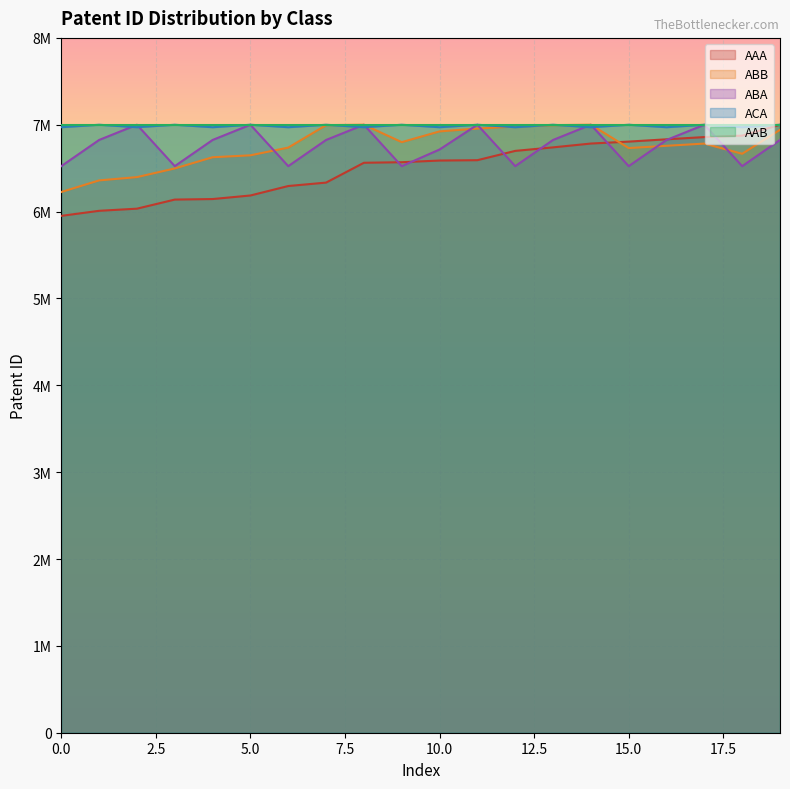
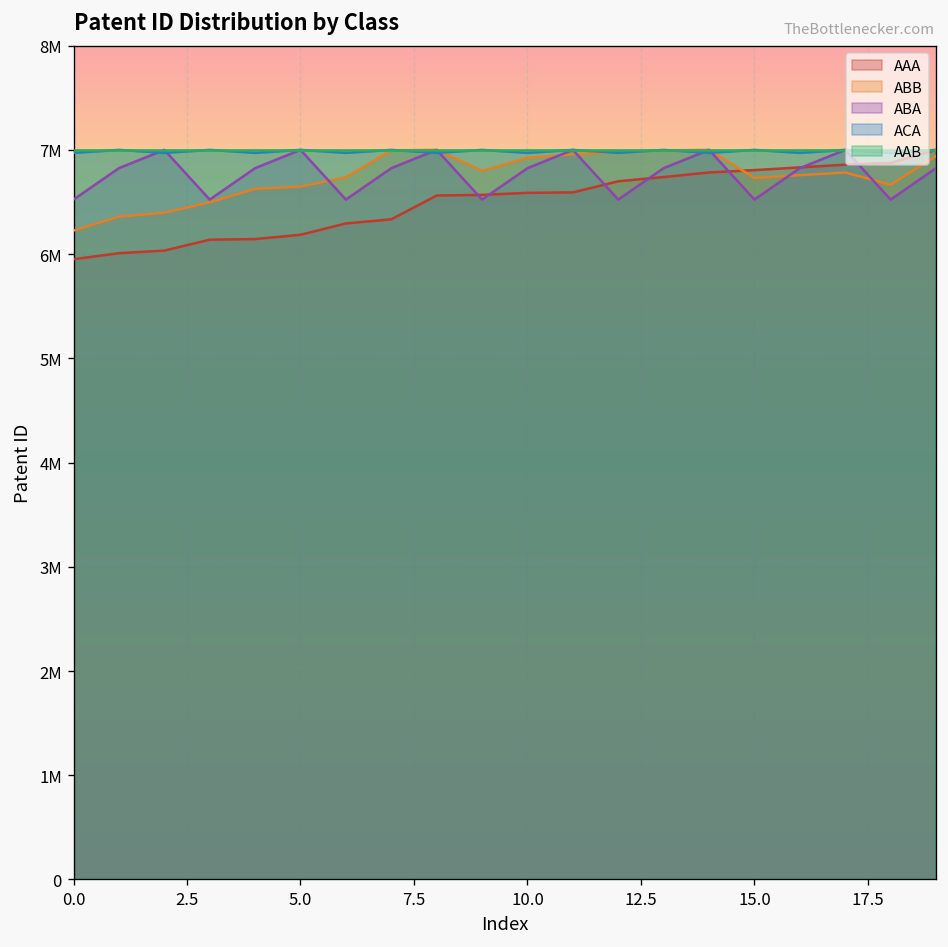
ABA, 10.0: 6700000 -> 6800000
